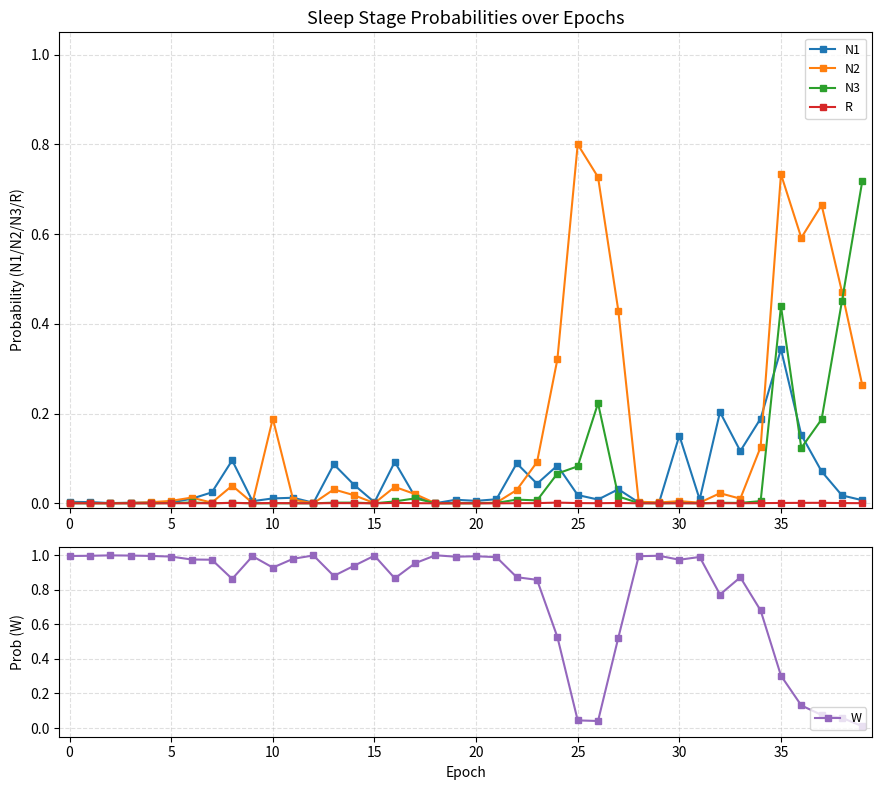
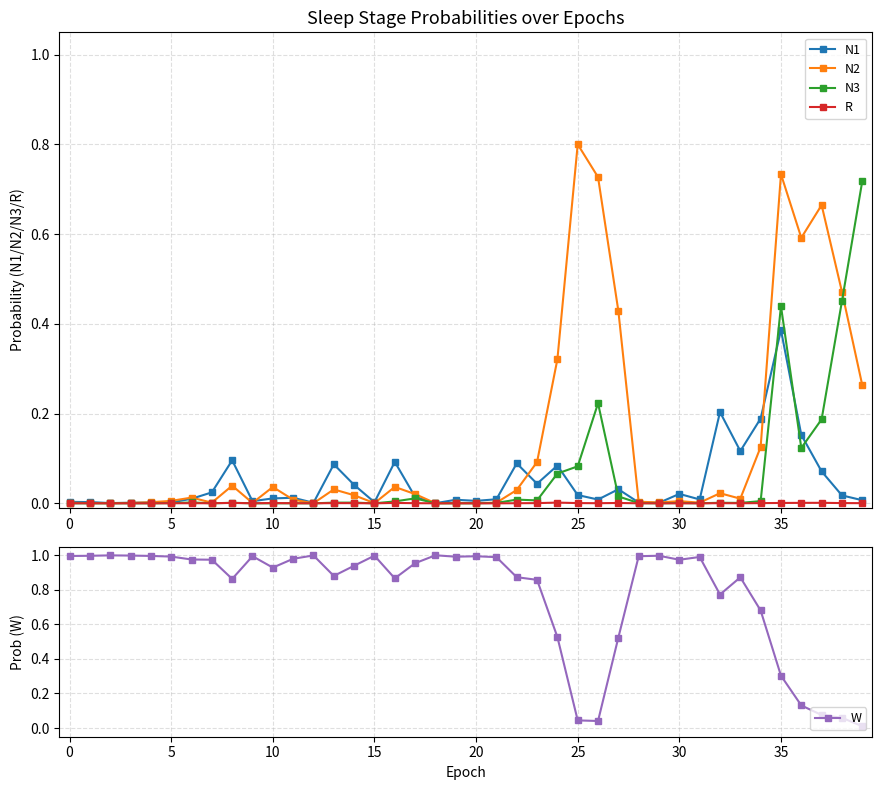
Sleep Stage Probabilities over Epochs, N2, 10: 0.19 -> 0.04
Sleep Stage Probabilities over Epochs, N1, 30: 0.15 -> 0.02
Sleep Stage Probabilities over Epochs, N1, 35: 0.34 -> 0.39
